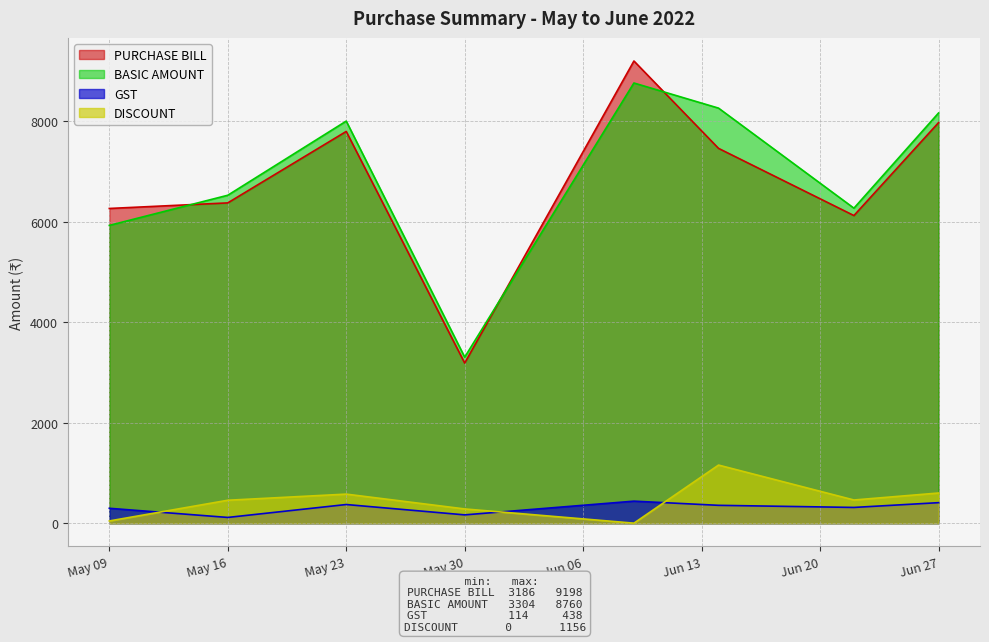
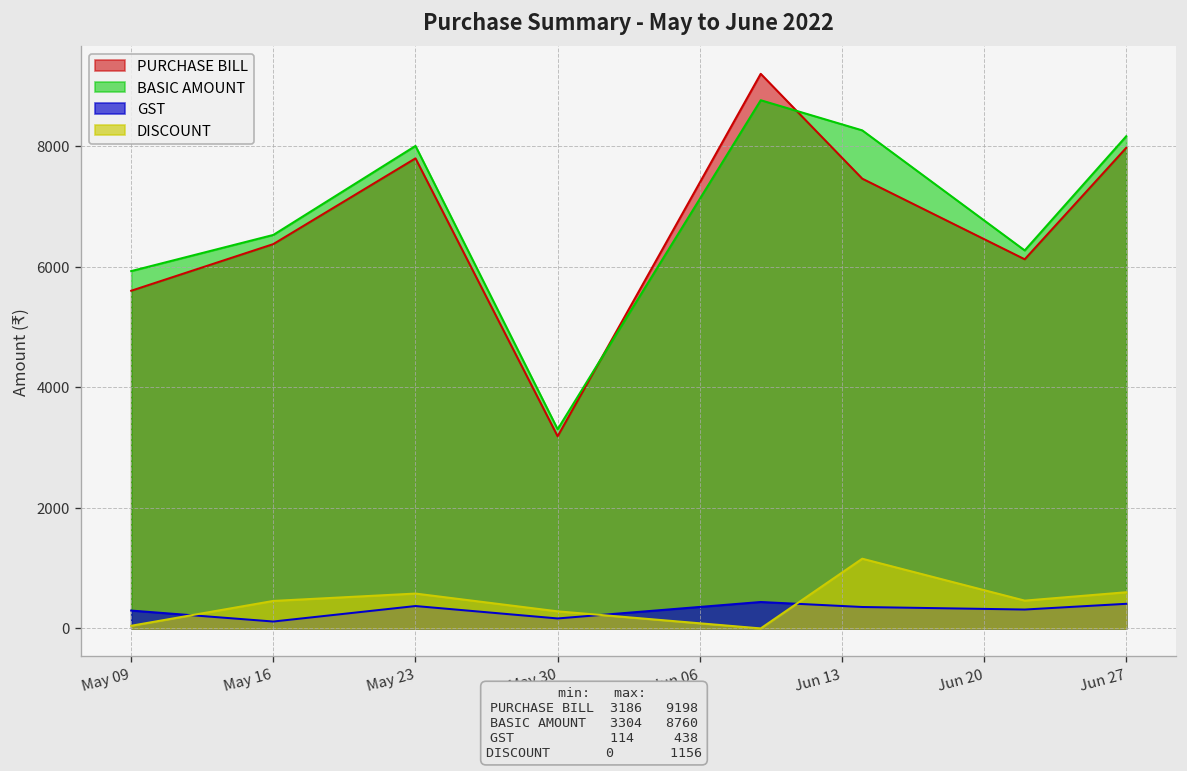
PURCHASE BILL, May 09: 6300 -> 5600
